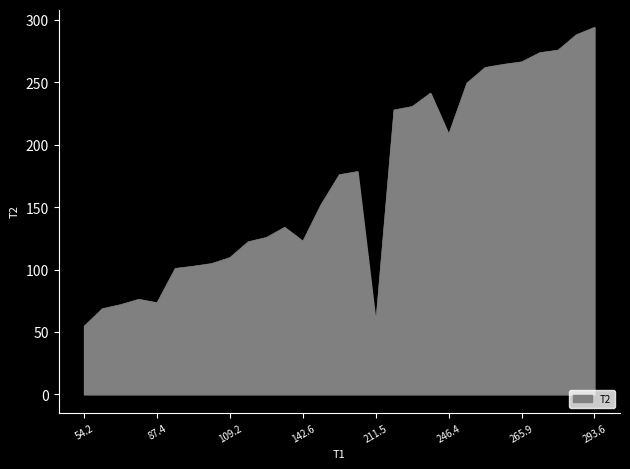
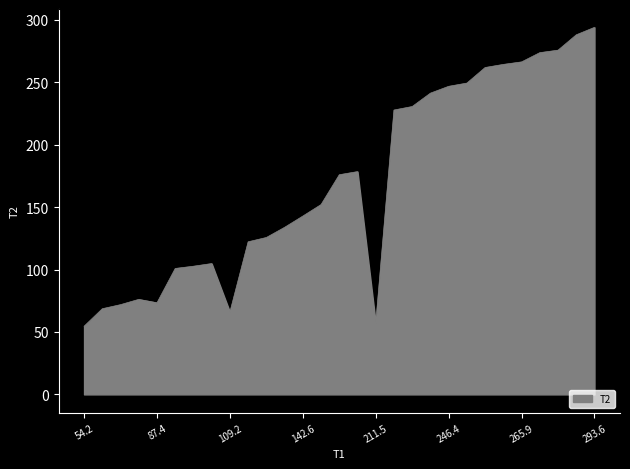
109.2: 110 -> 66
142.6: 123 -> 143
246.4: 208 -> 247
